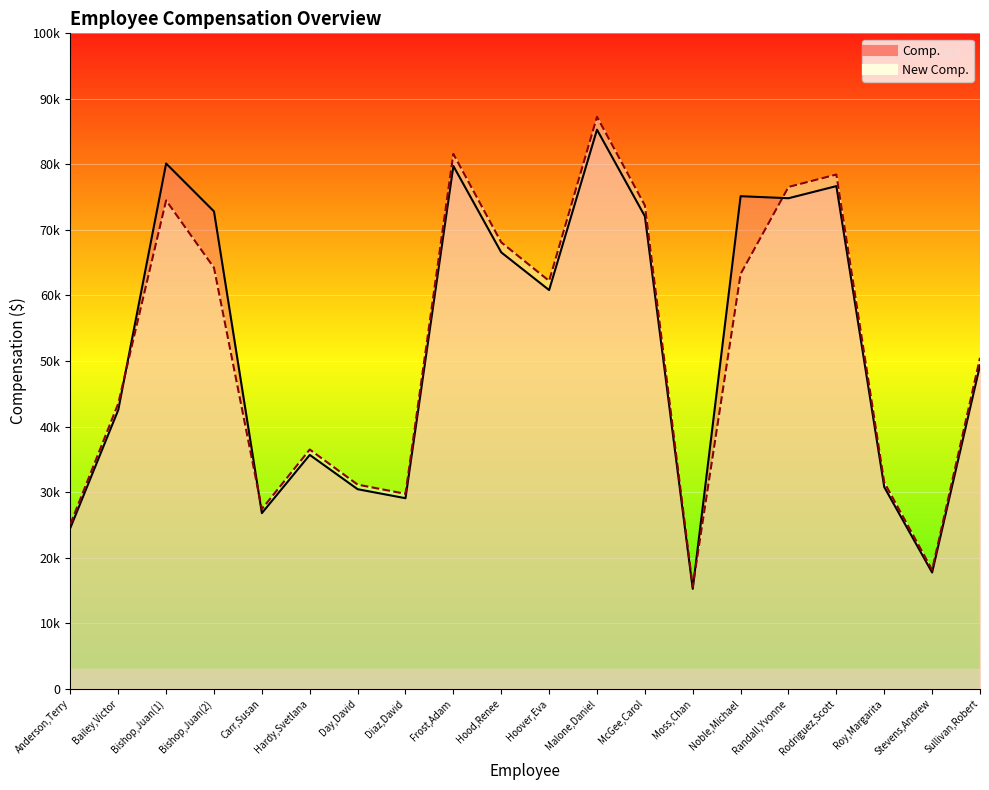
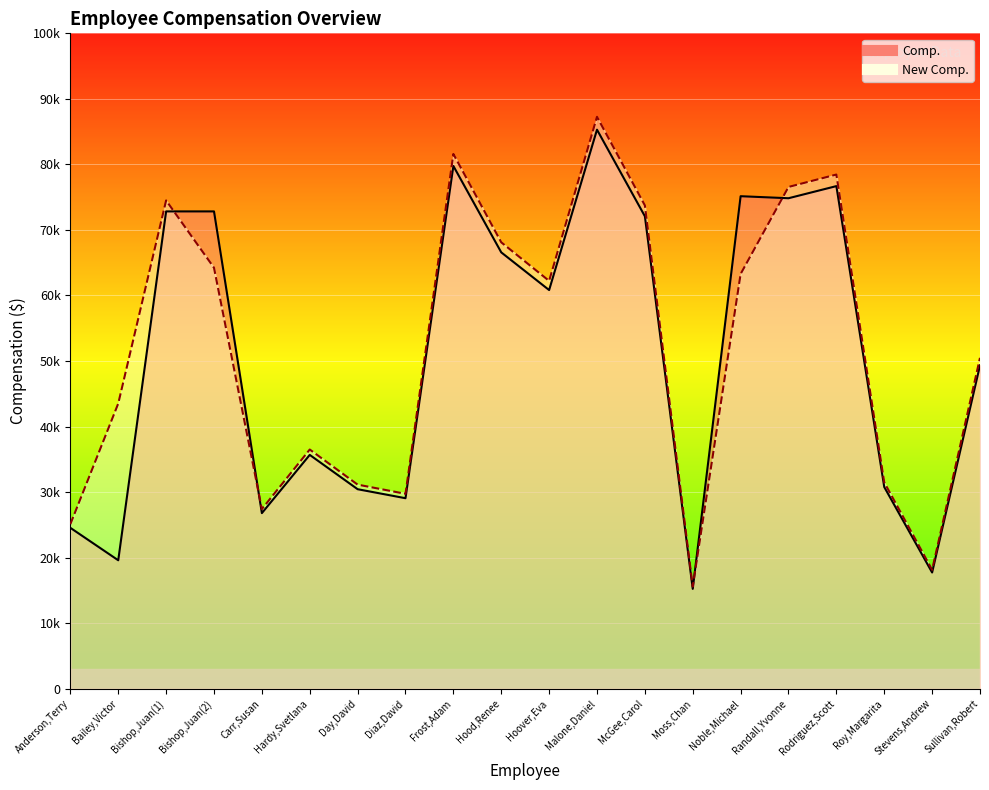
Comp., Bailey,Victor: 43000 -> 20000
Comp., Bishop,Juan(1): 80000 -> 73000
